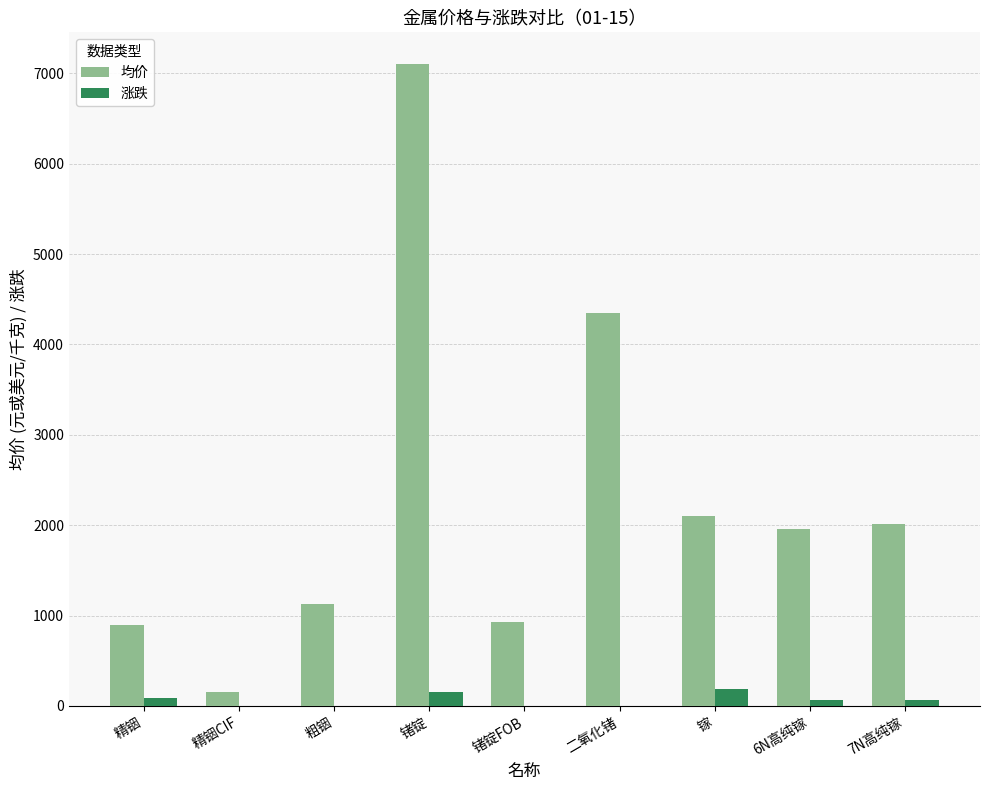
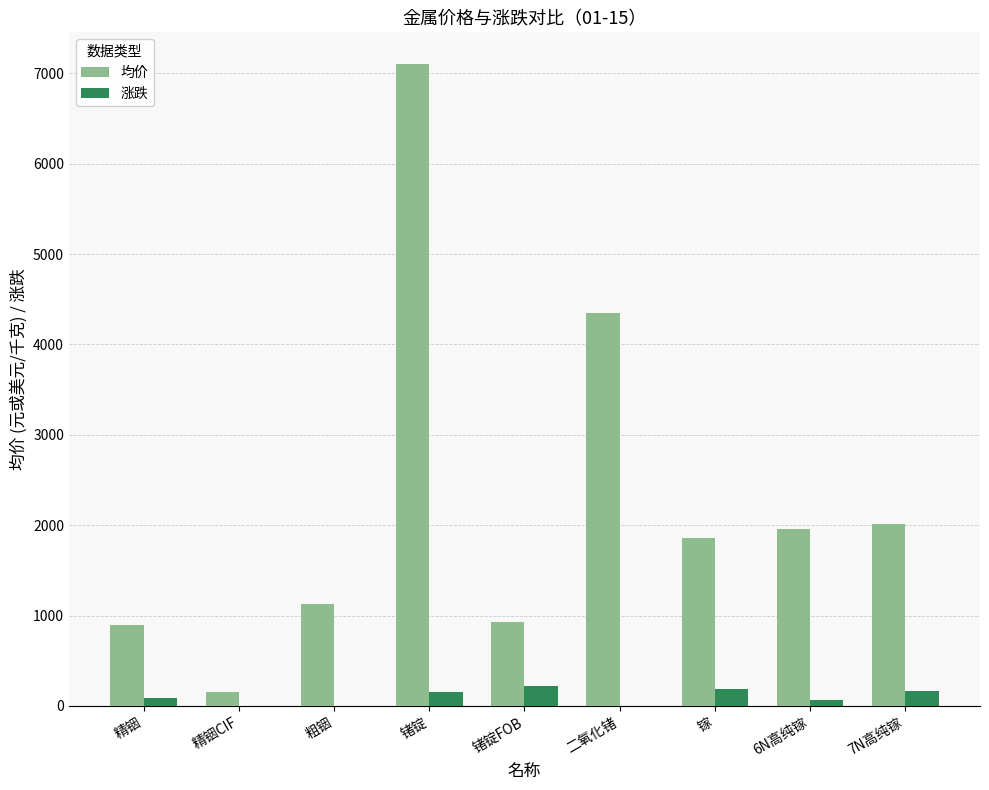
涨跌, 锗锭FOB: 0 -> 200
均价, 镓: 2100 -> 1900
涨跌, 7N高纯镓: 100 -> 200
